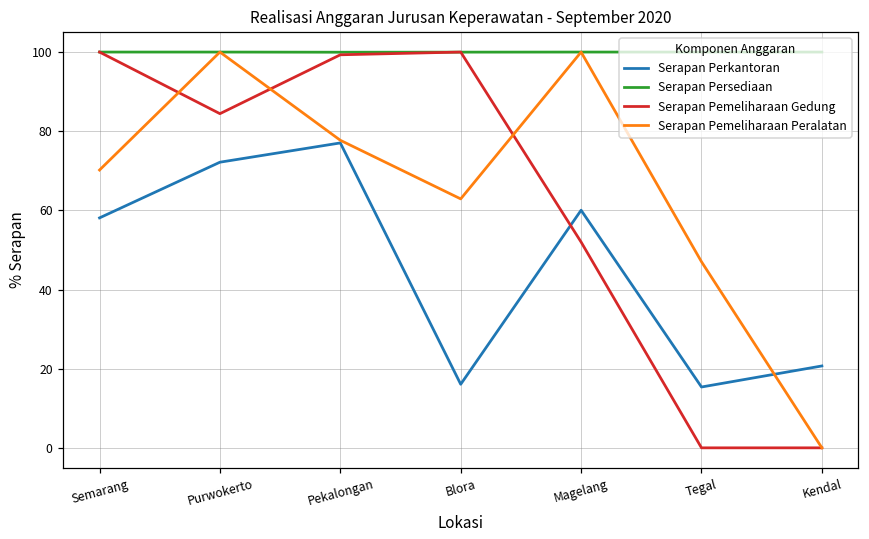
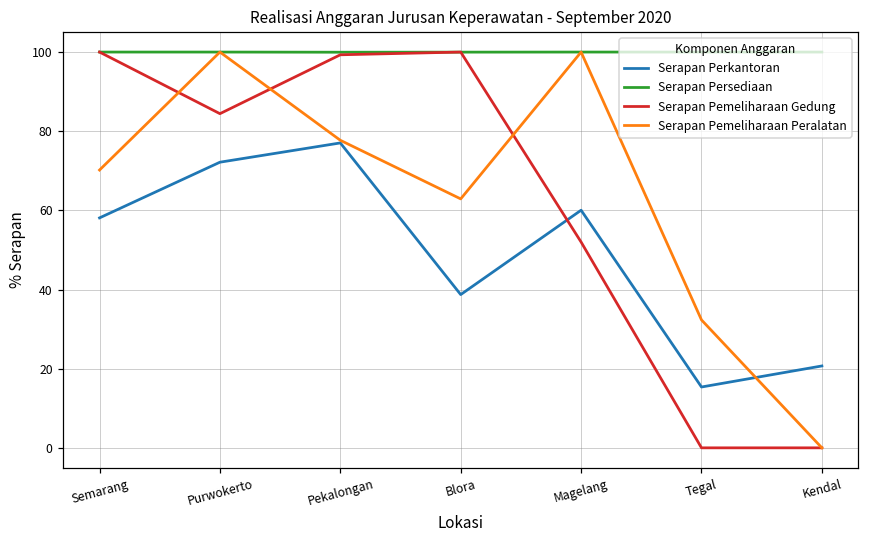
Serapan Perkantoran, Blora: 16 -> 39
Serapan Pemeliharaan Peralatan, Tegal: 47 -> 32
